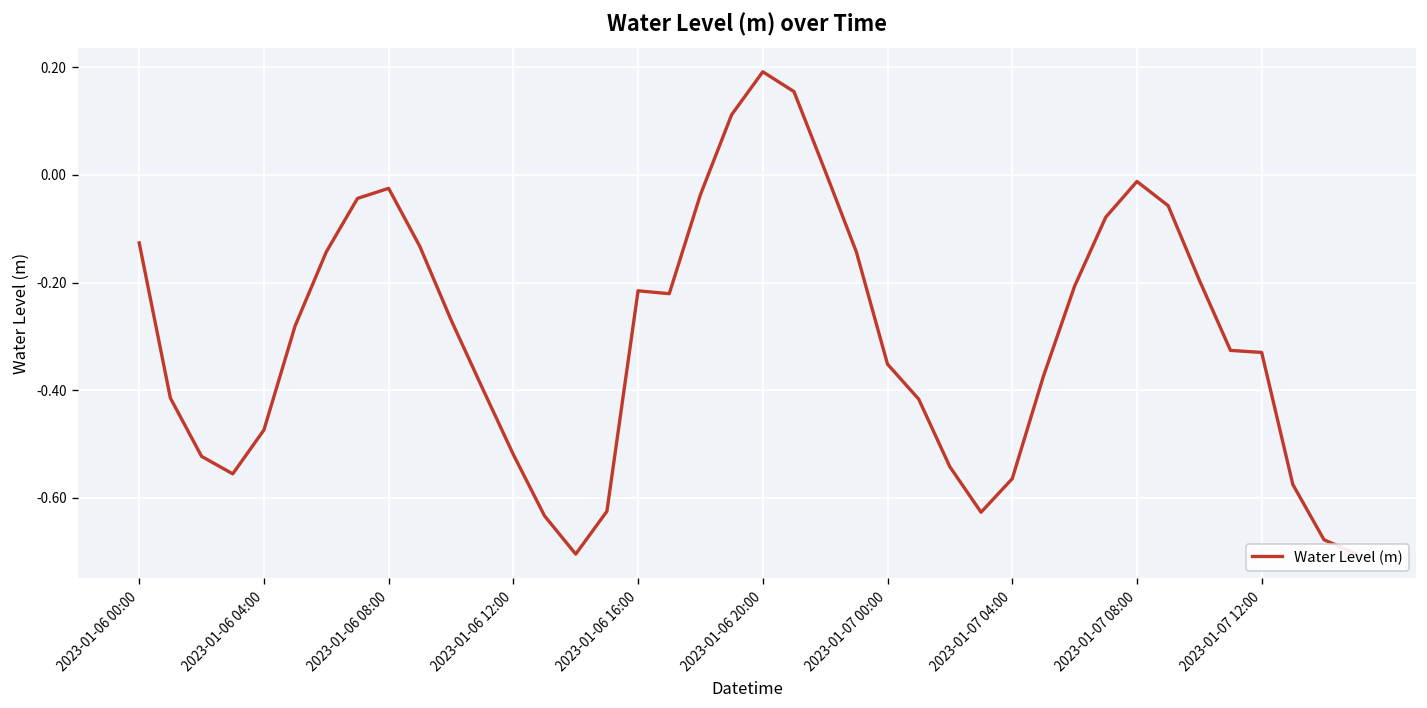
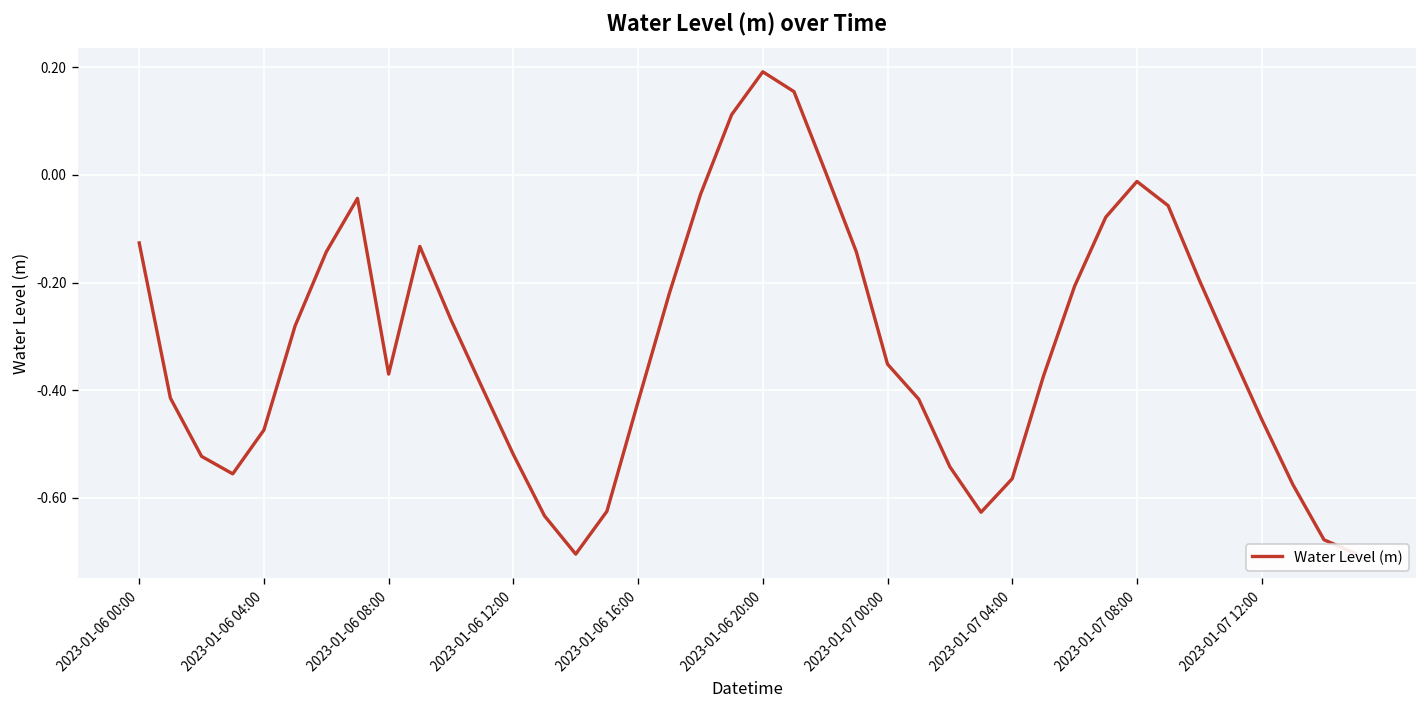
2023-01-06 08:00: -0.02 -> -0.37
2023-01-06 16:00: -0.22 -> -0.42
2023-01-07 12:00: -0.33 -> -0.45
